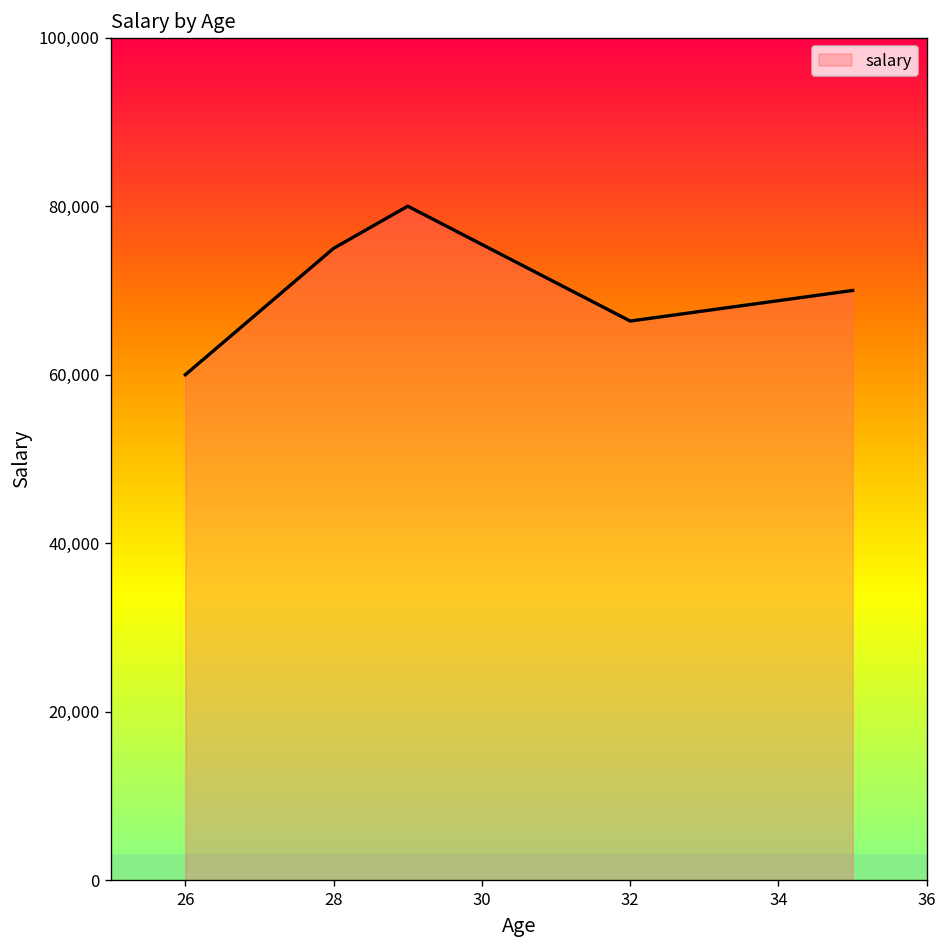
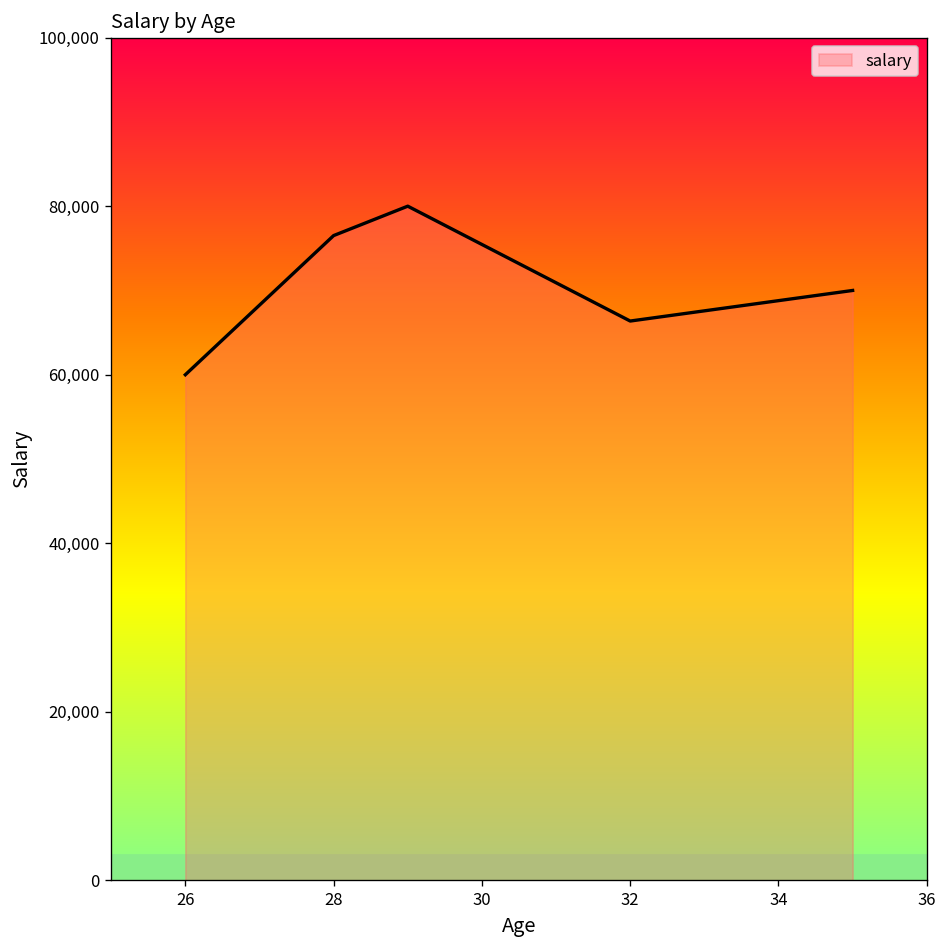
28: 75,000 -> 77,000
